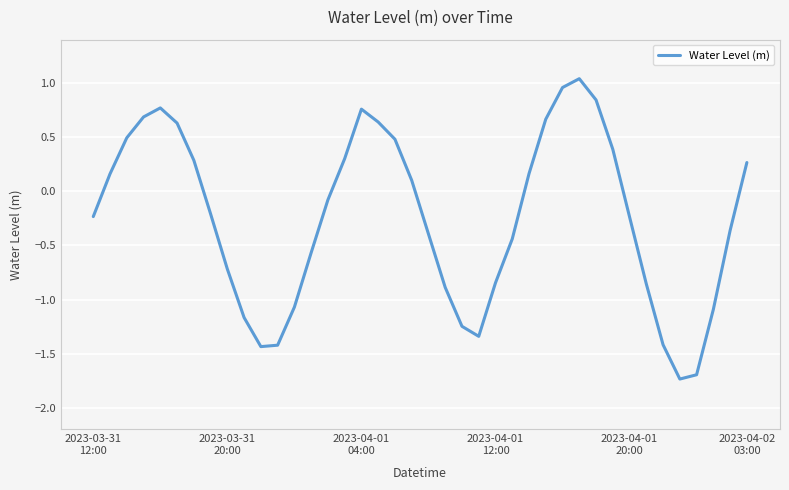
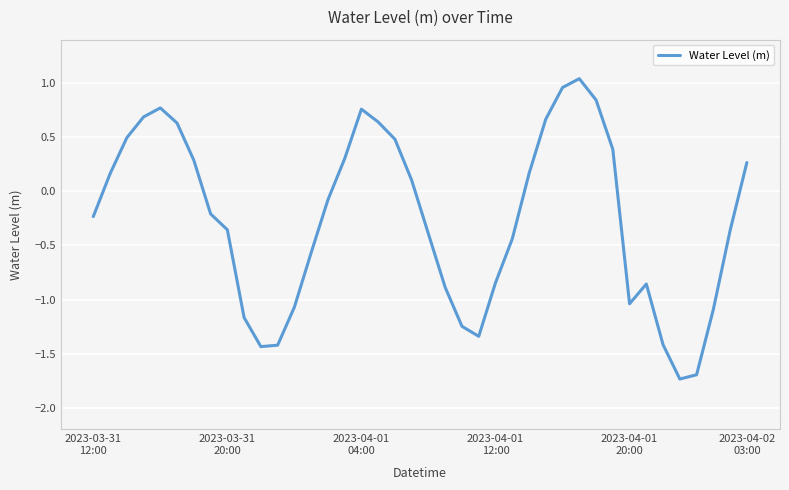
2023-03-31 20:00: -0.72 -> -0.36
2023-04-01 20:00: -0.24 -> -1.04
